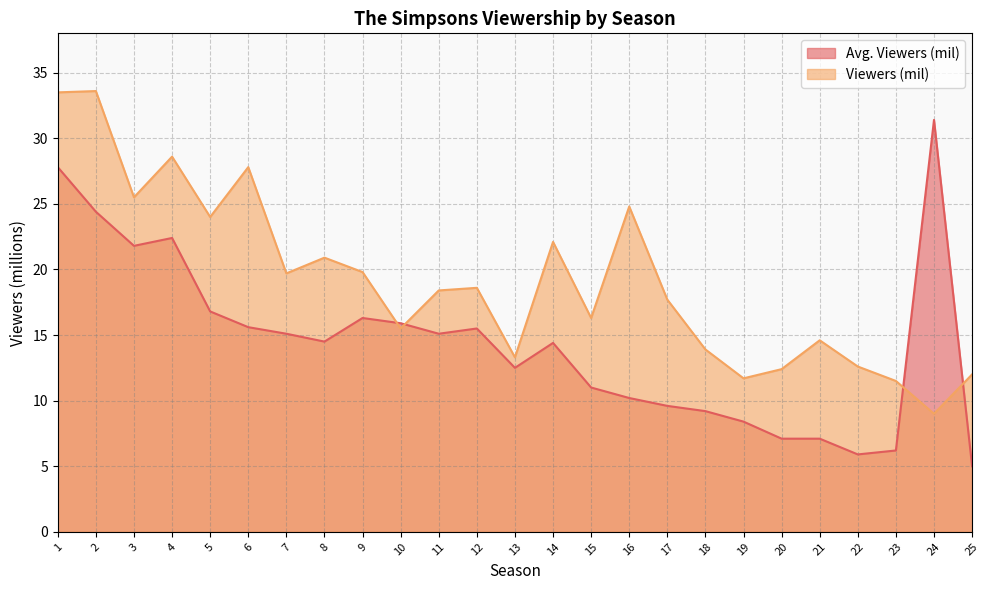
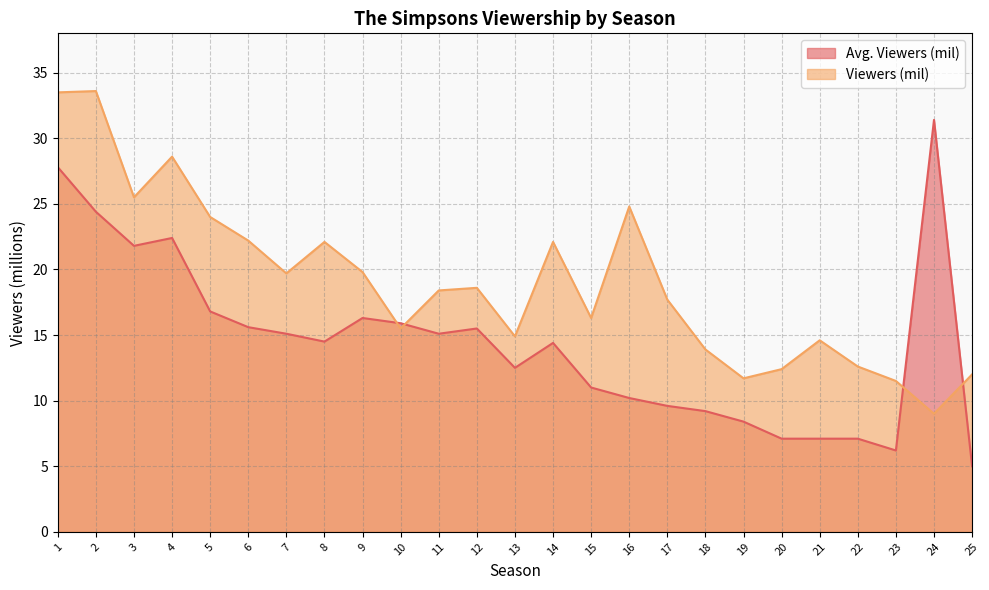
Viewers (mil), 6: 27.8 -> 22.2
Viewers (mil), 8: 20.9 -> 22.1
Viewers (mil), 13: 13.3 -> 14.9
Avg. Viewers (mil), 22: 5.9 -> 7.1
